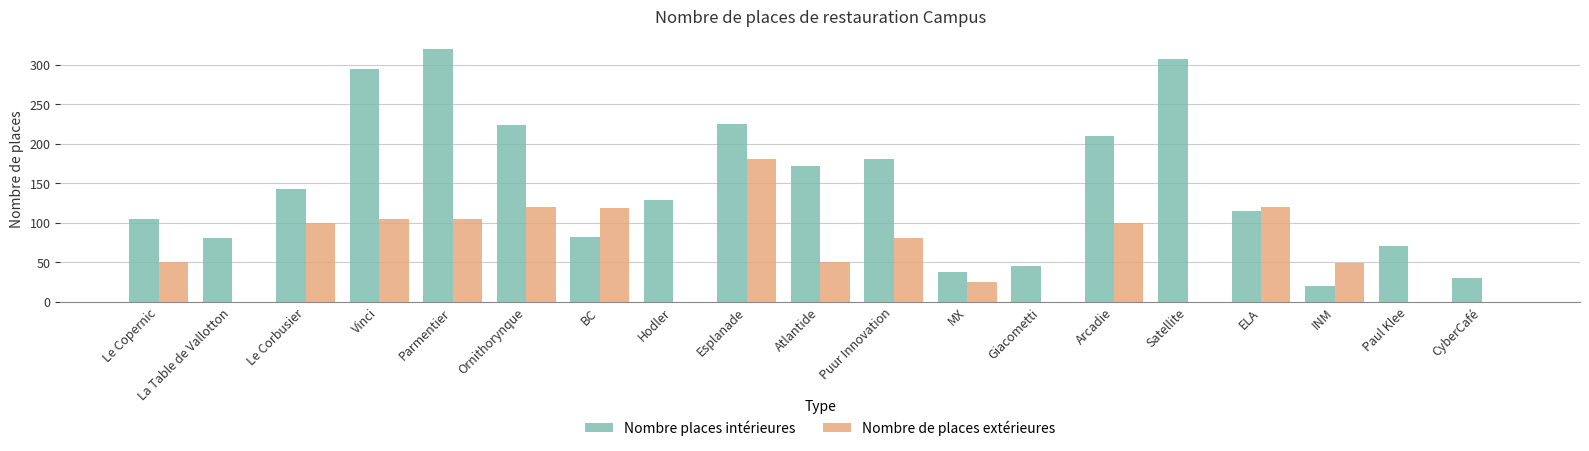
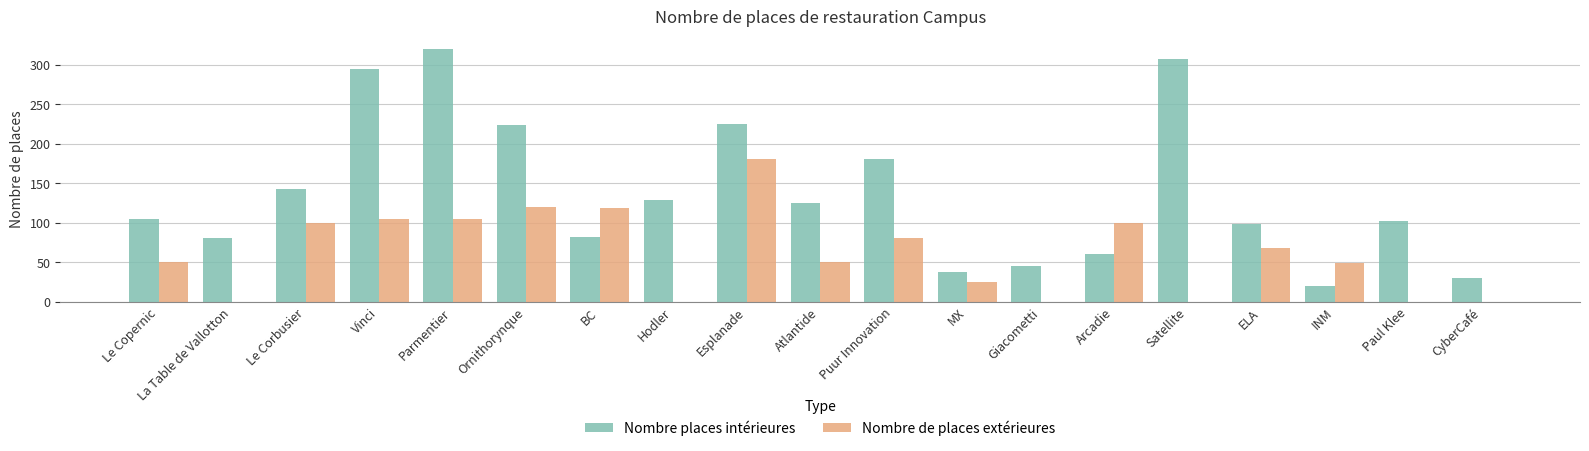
Nombre places intérieures, Atlantide: 170 -> 130
Nombre places intérieures, Arcadie: 210 -> 60
Nombre places intérieures, ELA: 120 -> 100
Nombre de places extérieures, ELA: 120 -> 70
Nombre places intérieures, Paul Klee: 70 -> 100
